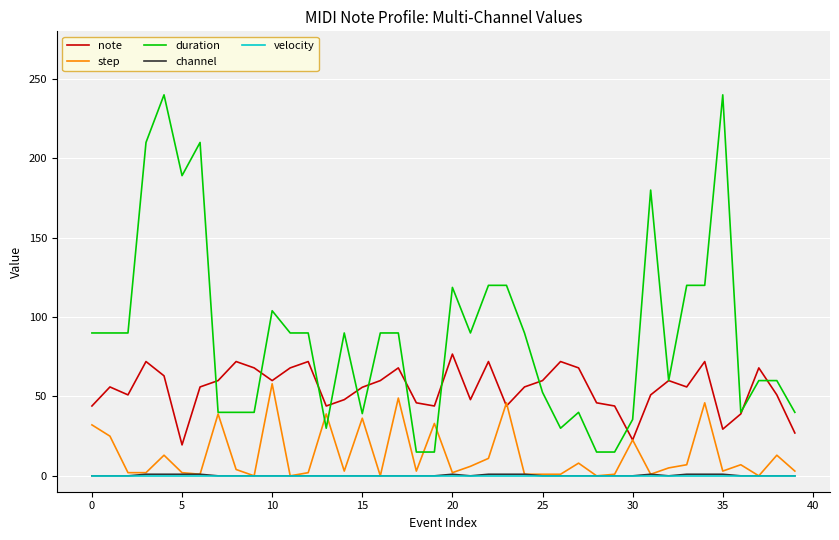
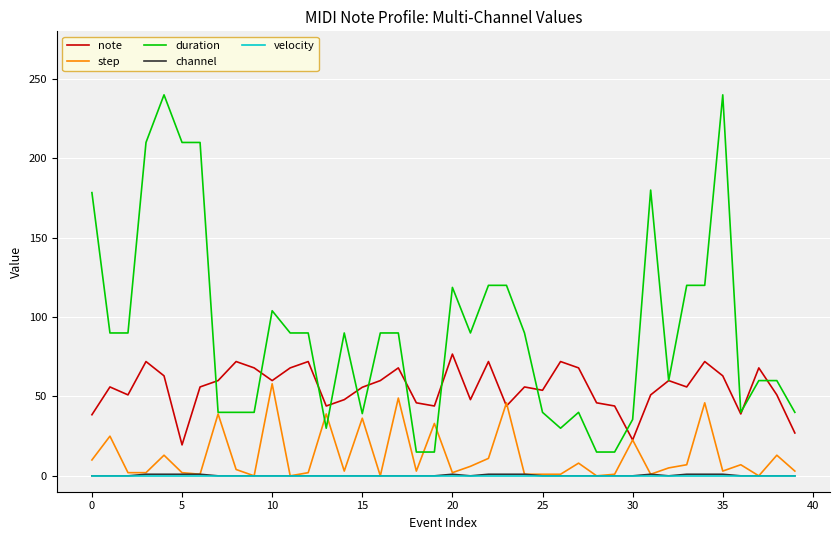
note, 0: 44 -> 39
step, 0: 32 -> 10
duration, 0: 90 -> 178
duration, 5: 189 -> 210
note, 25: 60 -> 54
duration, 25: 53 -> 40
note, 35: 29 -> 63
